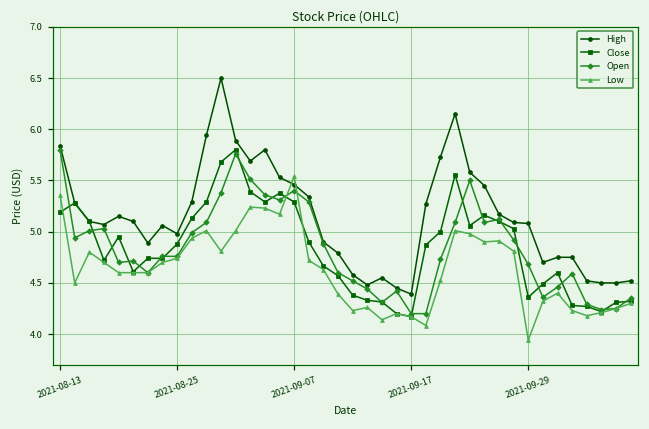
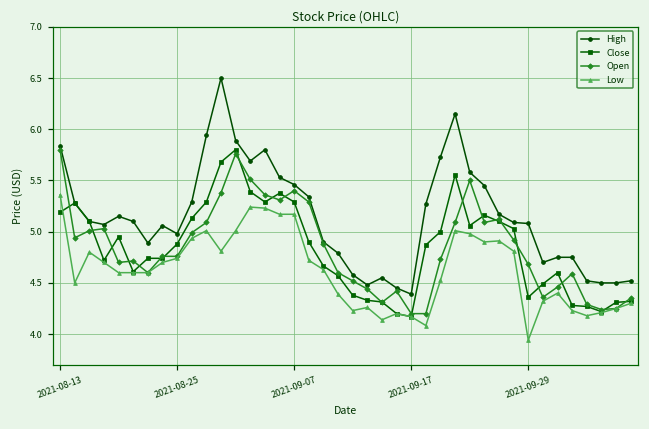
Low, 2021-09-07: 5.5 -> 5.2
